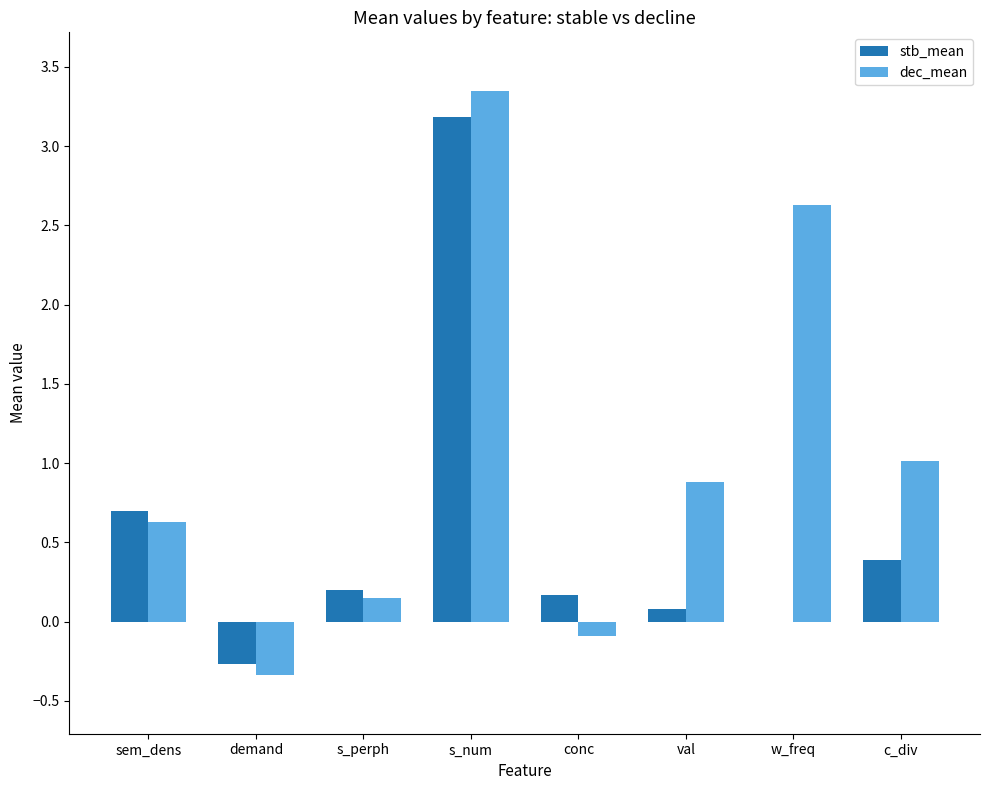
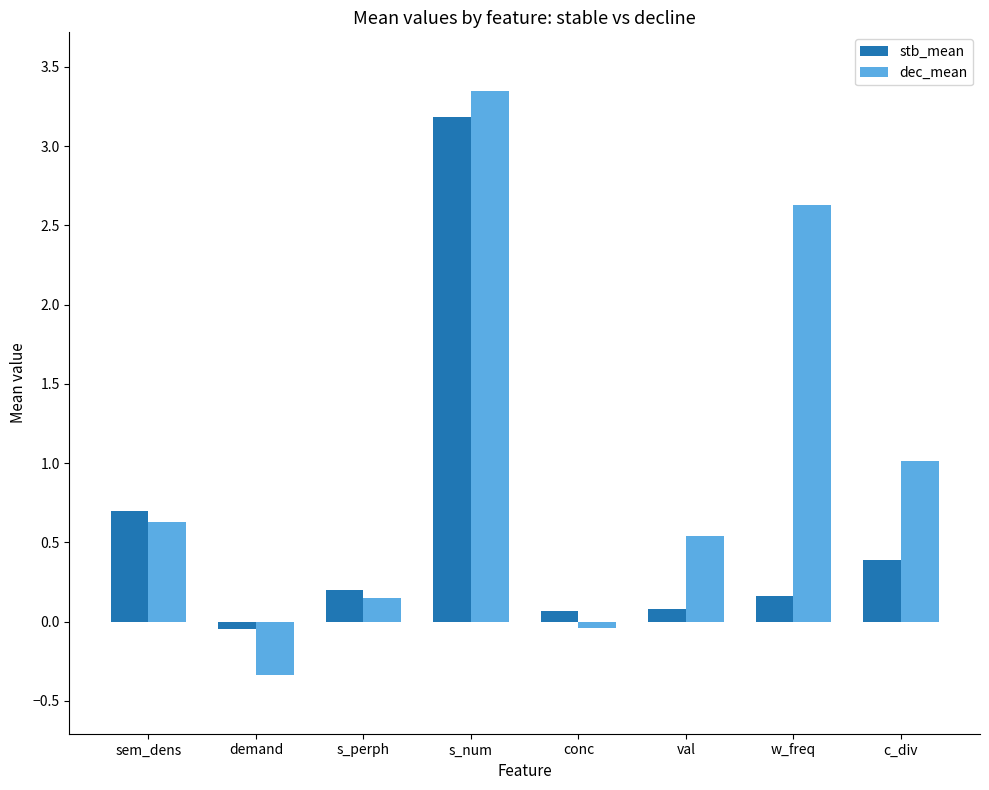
stb_mean, demand: -0.27 -> -0.04
stb_mean, conc: 0.17 -> 0.07
dec_mean, conc: -0.09 -> -0.04
dec_mean, val: 0.88 -> 0.54
stb_mean, w_freq: 0.00 -> 0.16
